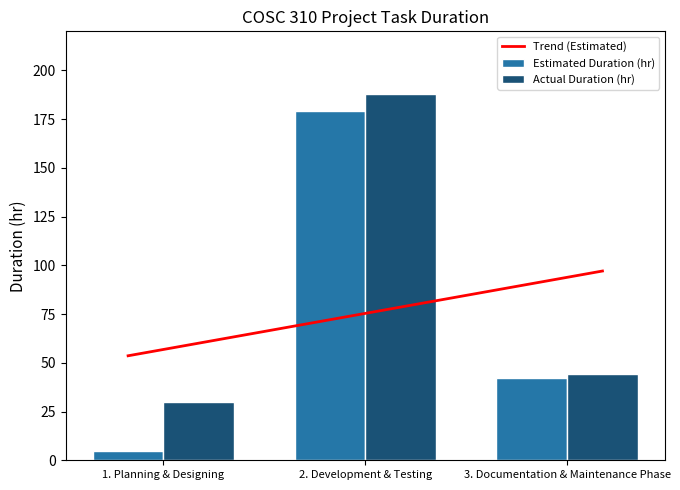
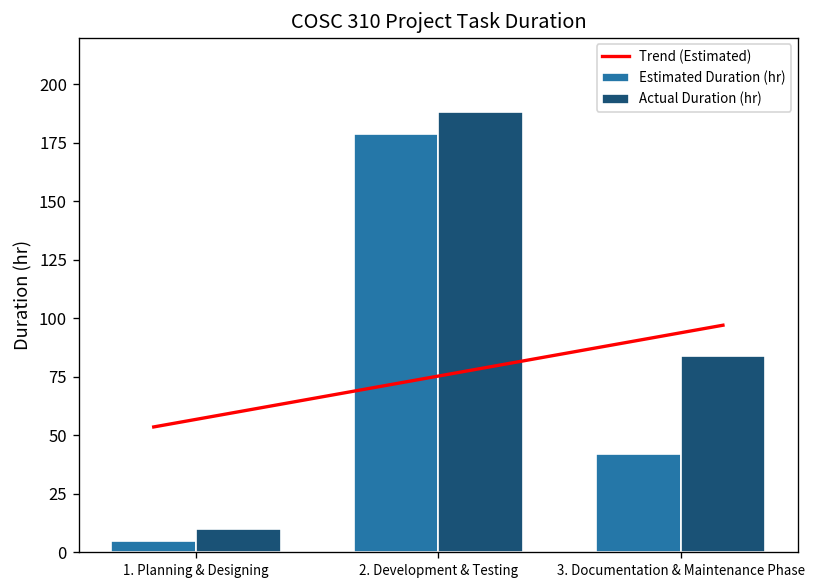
Actual Duration (hr), 1. Planning & Designing: 30 -> 10
Actual Duration (hr), 3. Documentation & Maintenance Phase: 44 -> 84
